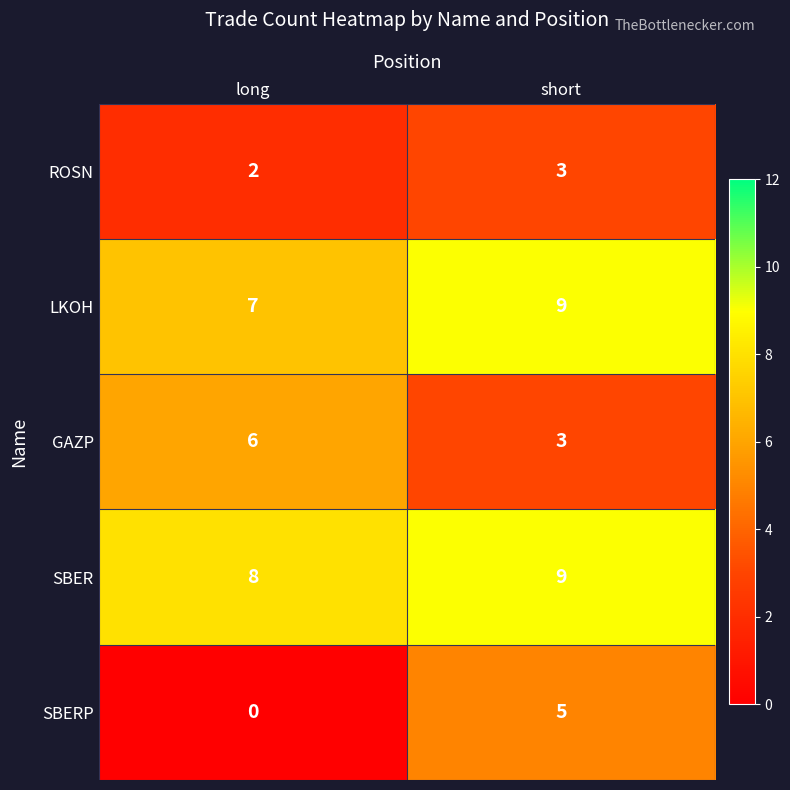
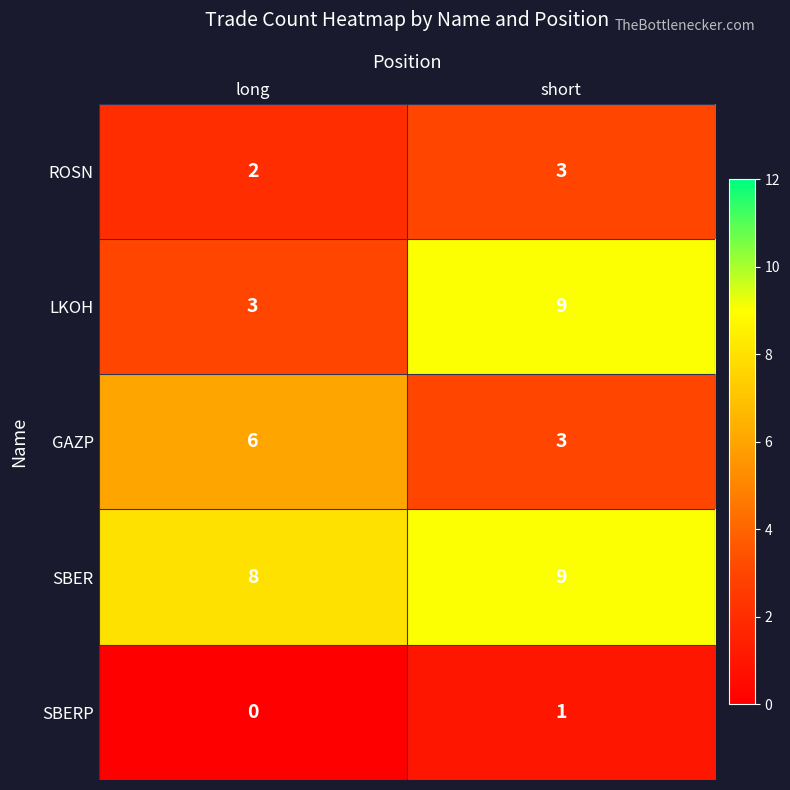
LKOH, long: 7 -> 3
SBERP, short: 5 -> 1
